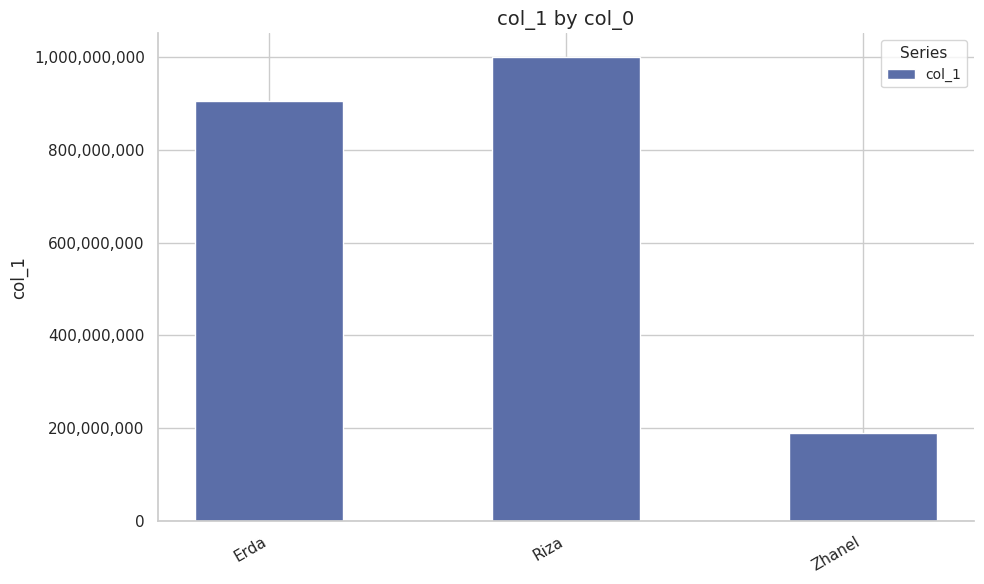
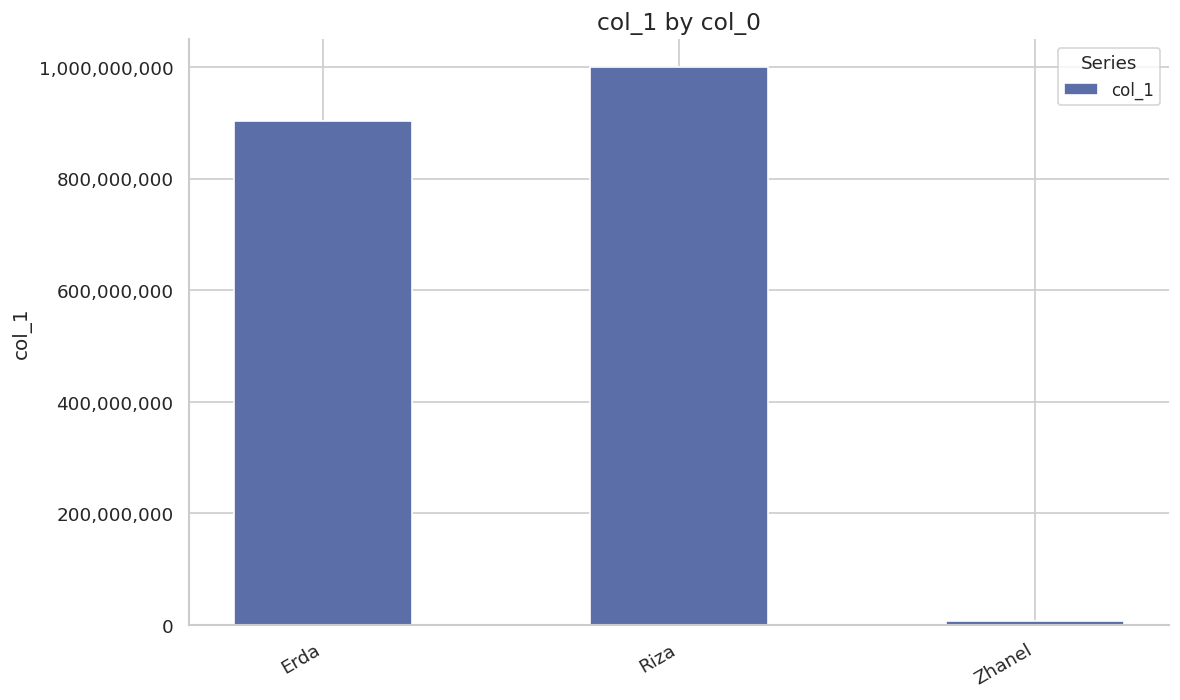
Zhanel: 190,000,000 -> 10,000,000
